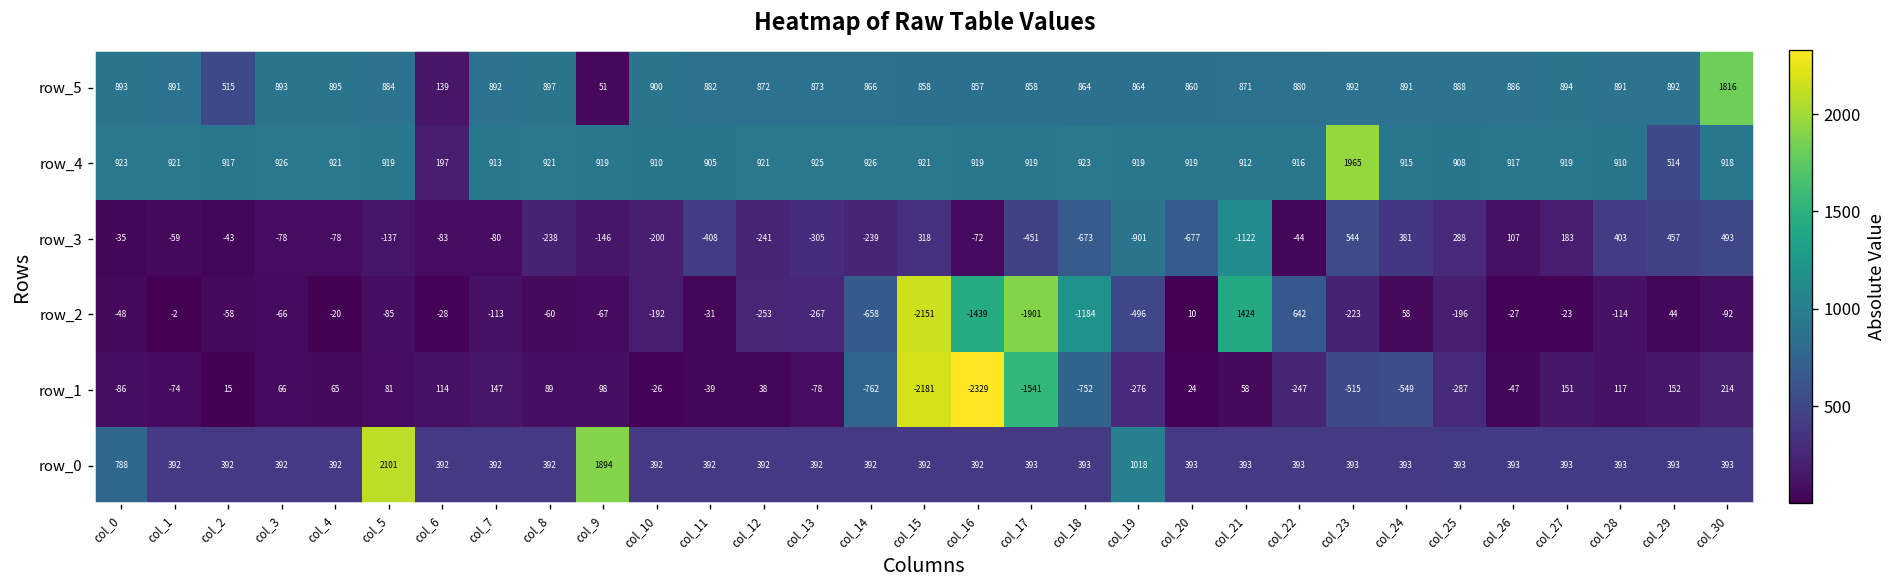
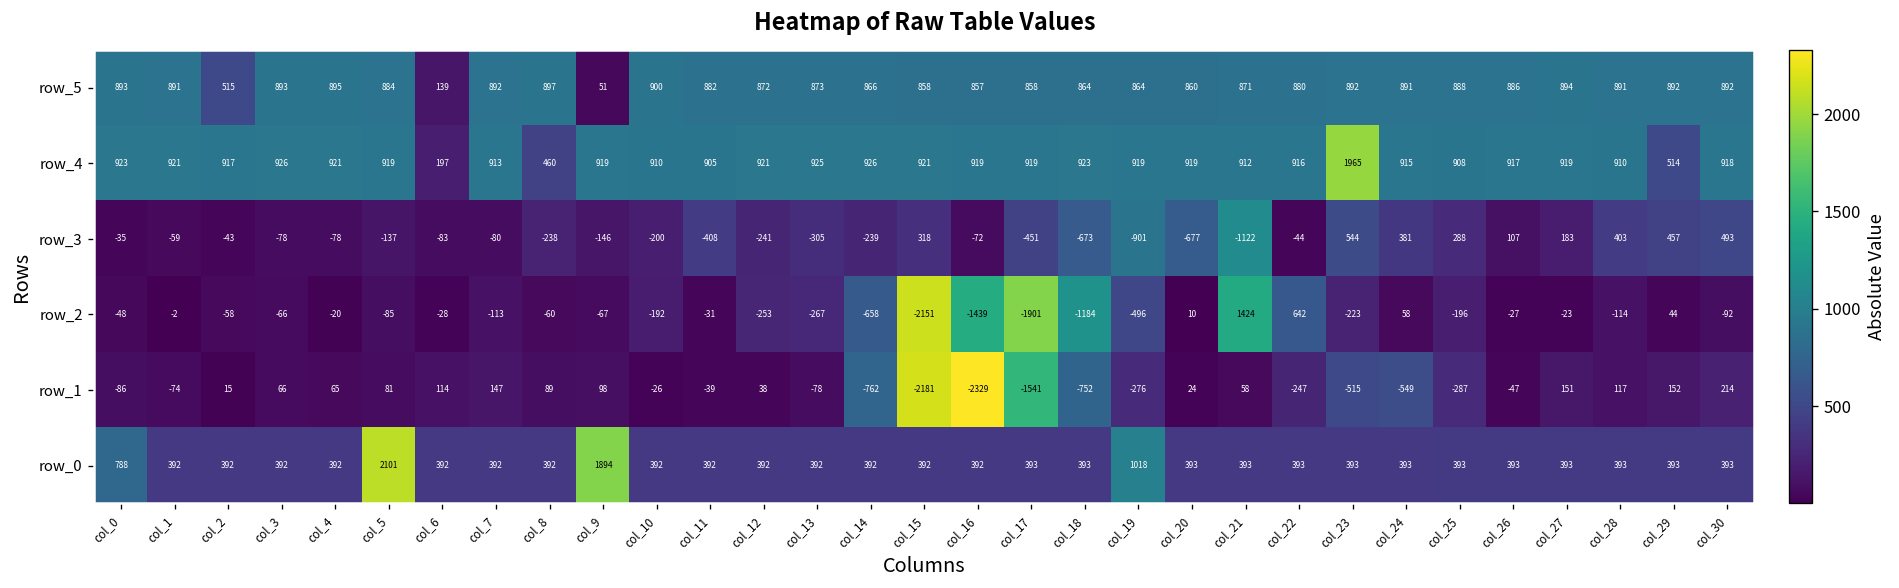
row_5, col_30: 1816 -> 892
row_4, col_8: 921 -> 460
